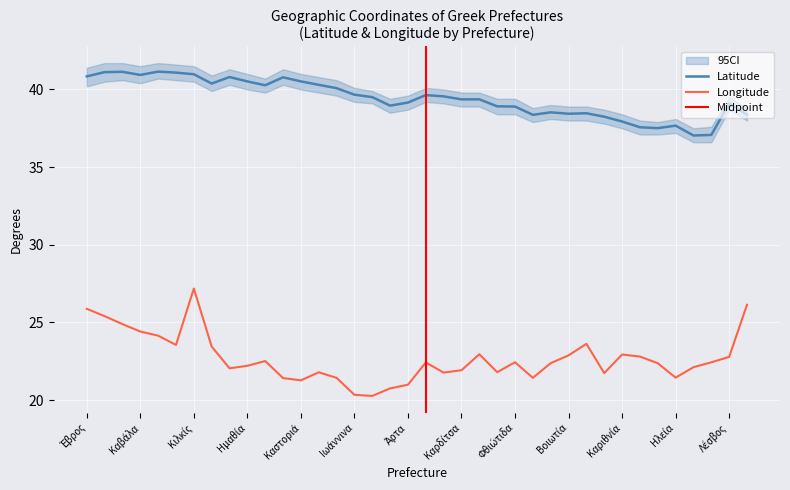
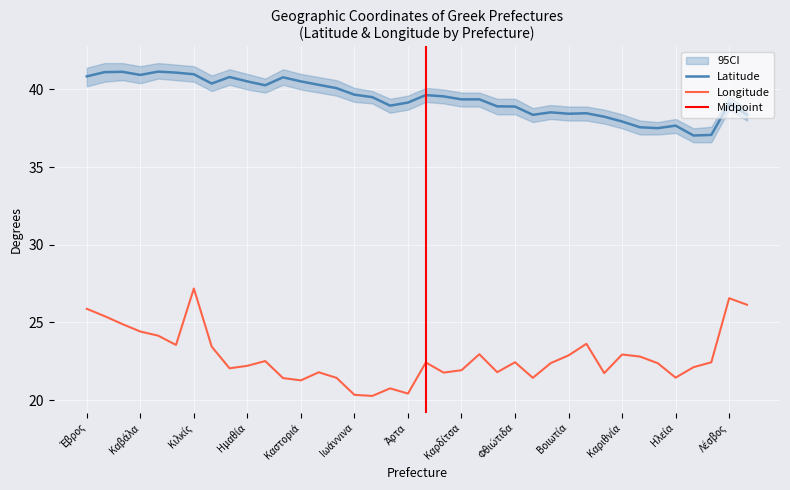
Longitude, Άρτα: 21.0 -> 20.4
Longitude, Λέσβος: 22.8 -> 26.6
